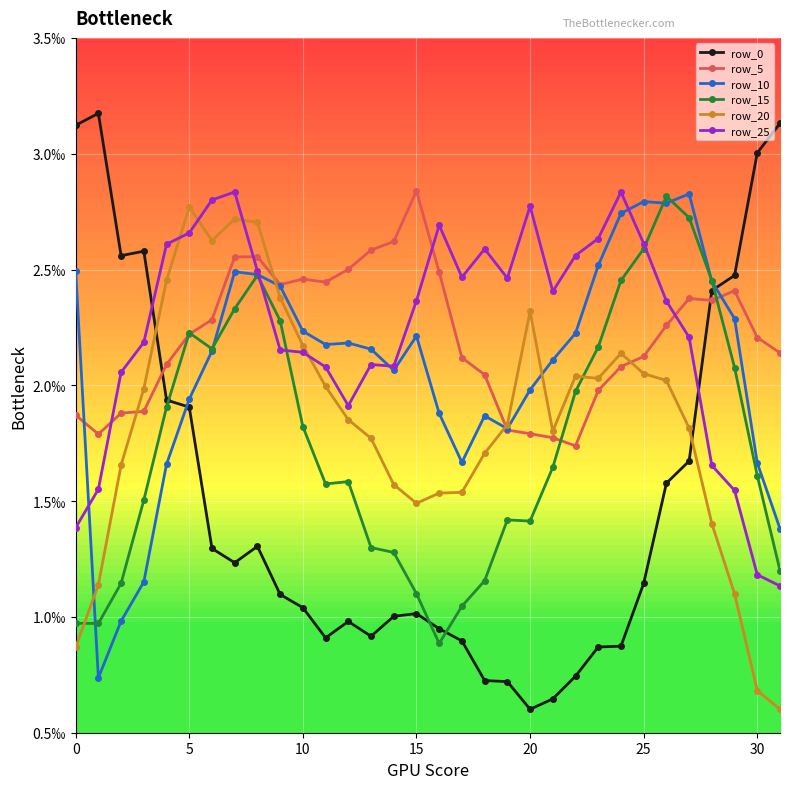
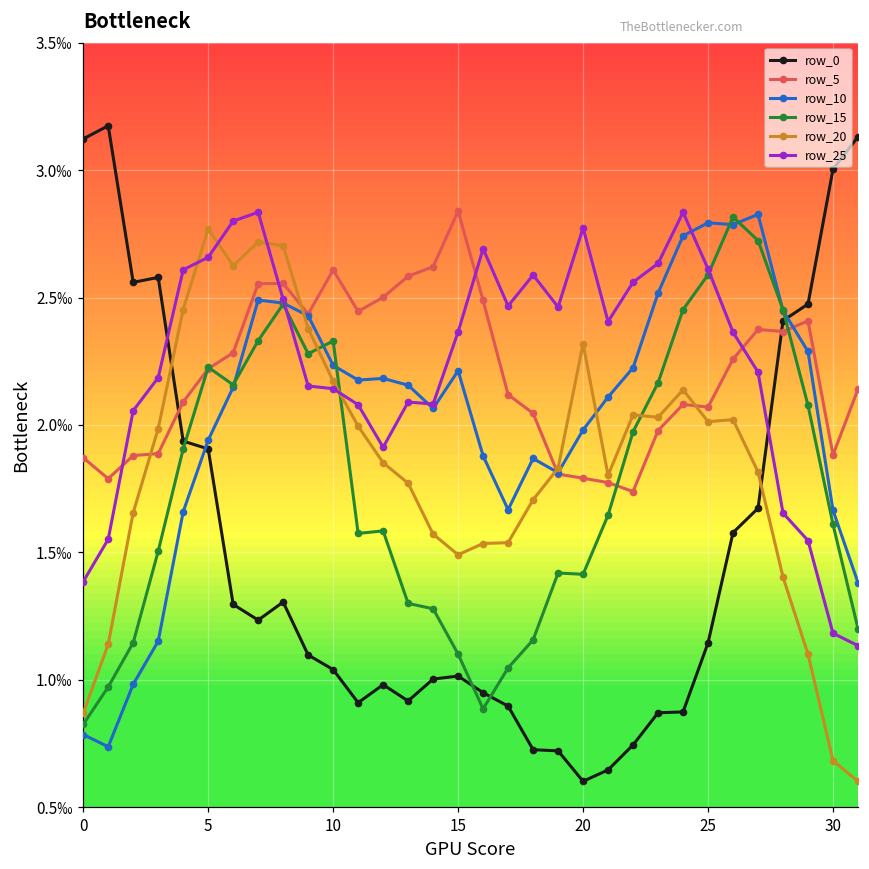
row_10, 0: 2.50‰ -> 0.78‰
row_15, 0: 0.97‰ -> 0.82‰
row_5, 10: 2.46‰ -> 2.61‰
row_15, 10: 1.82‰ -> 2.33‰
row_5, 25: 2.12‰ -> 2.07‰
row_20, 25: 2.05‰ -> 2.01‰
row_5, 30: 2.21‰ -> 1.88‰
